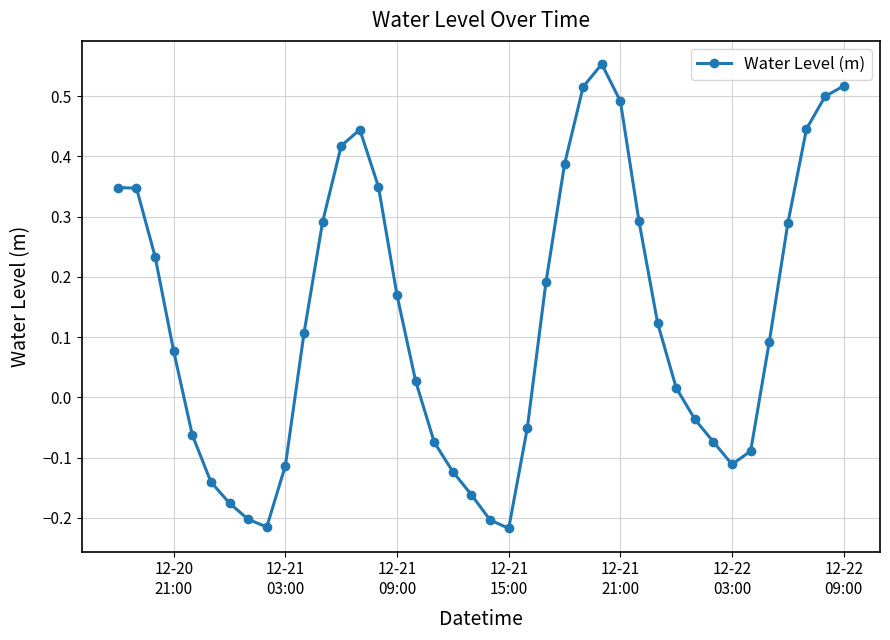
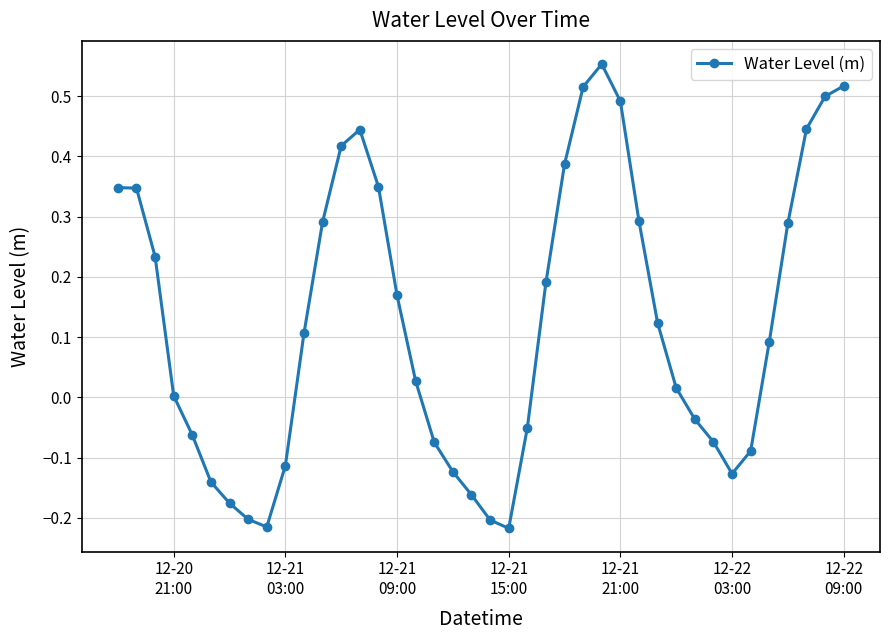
12-20 21:00: 0.08 -> 0.00
12-22 03:00: -0.11 -> -0.13
